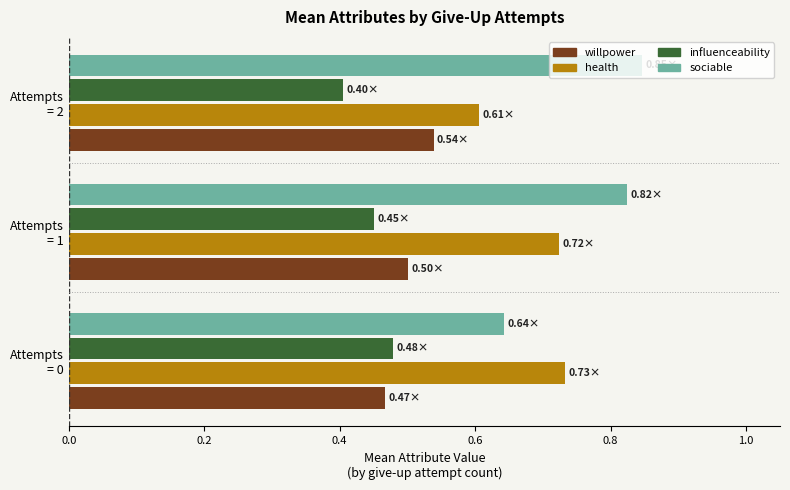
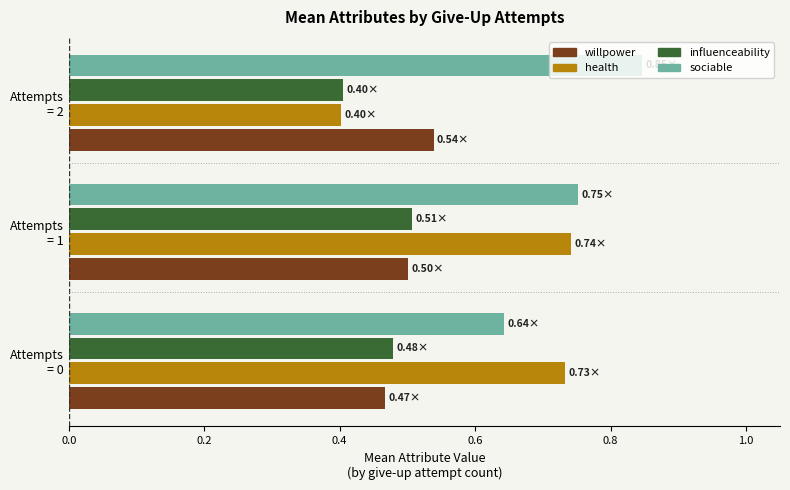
health, Attempts = 2: 0.61× -> 0.40×
sociable, Attempts = 1: 0.82× -> 0.75×
influenceability, Attempts = 1: 0.45× -> 0.51×
health, Attempts = 1: 0.72× -> 0.74×
